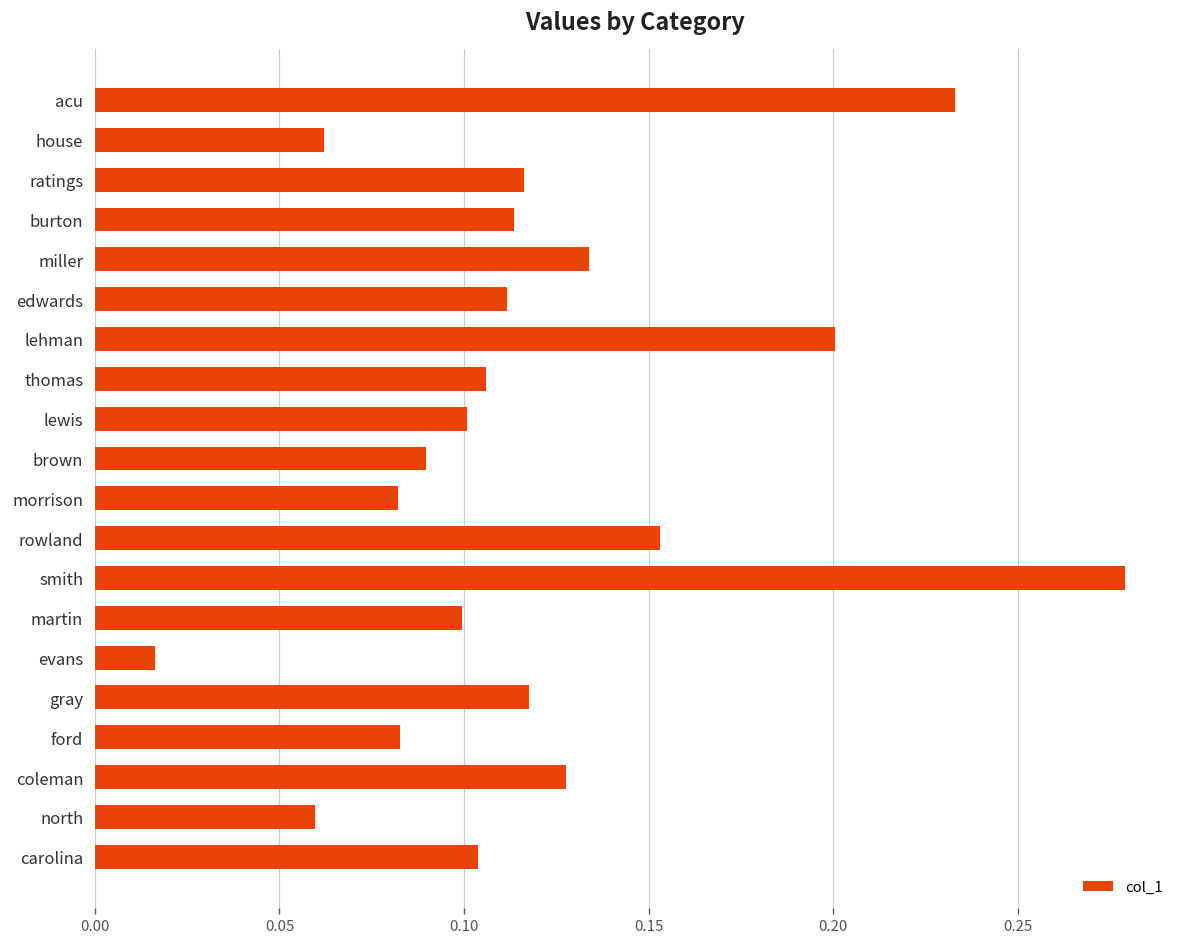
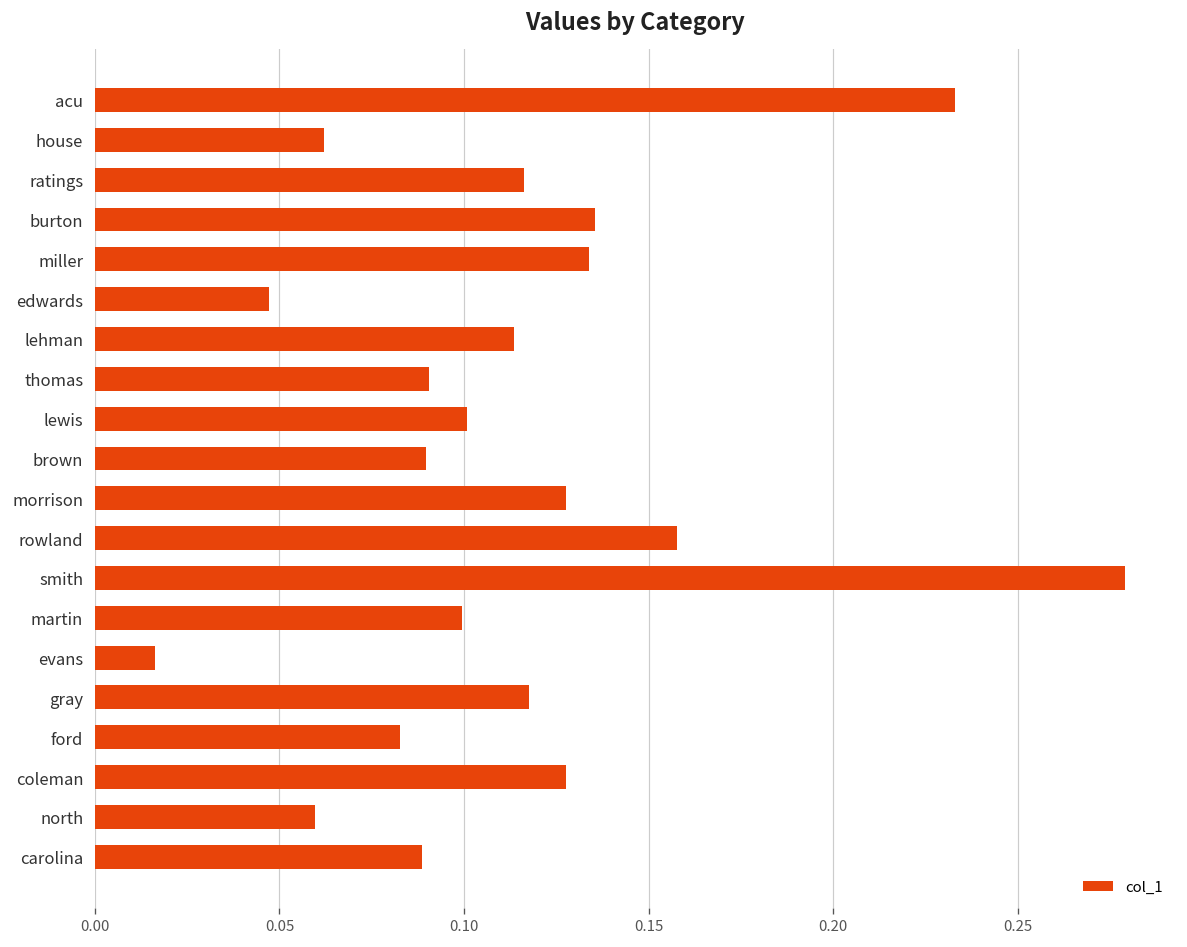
burton: 0.114 -> 0.135
edwards: 0.112 -> 0.047
lehman: 0.200 -> 0.114
thomas: 0.106 -> 0.091
morrison: 0.082 -> 0.127
rowland: 0.153 -> 0.158
carolina: 0.104 -> 0.089
